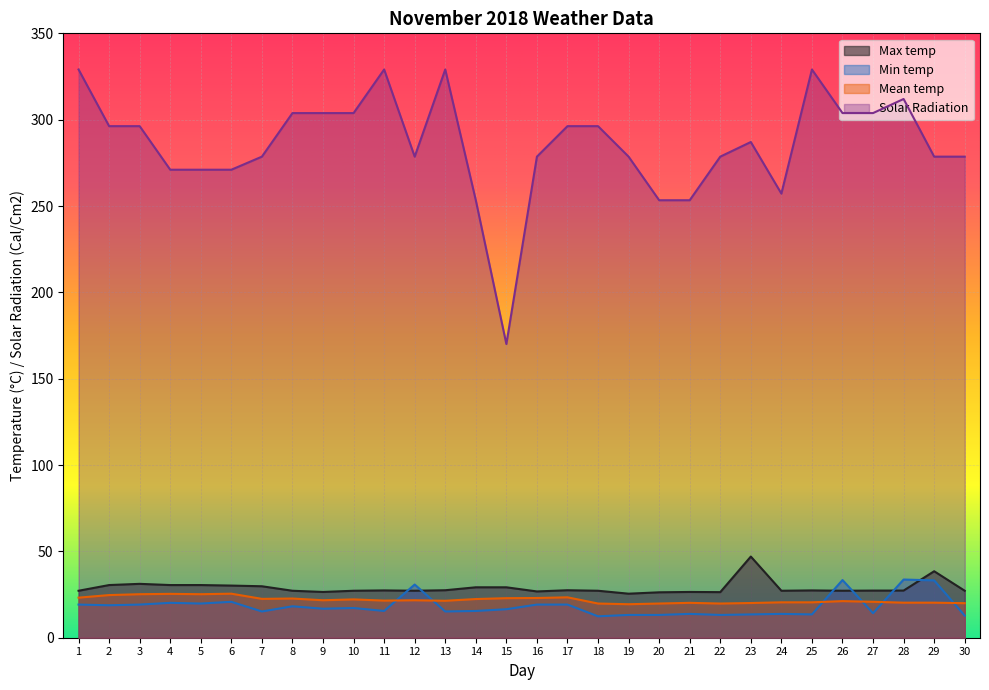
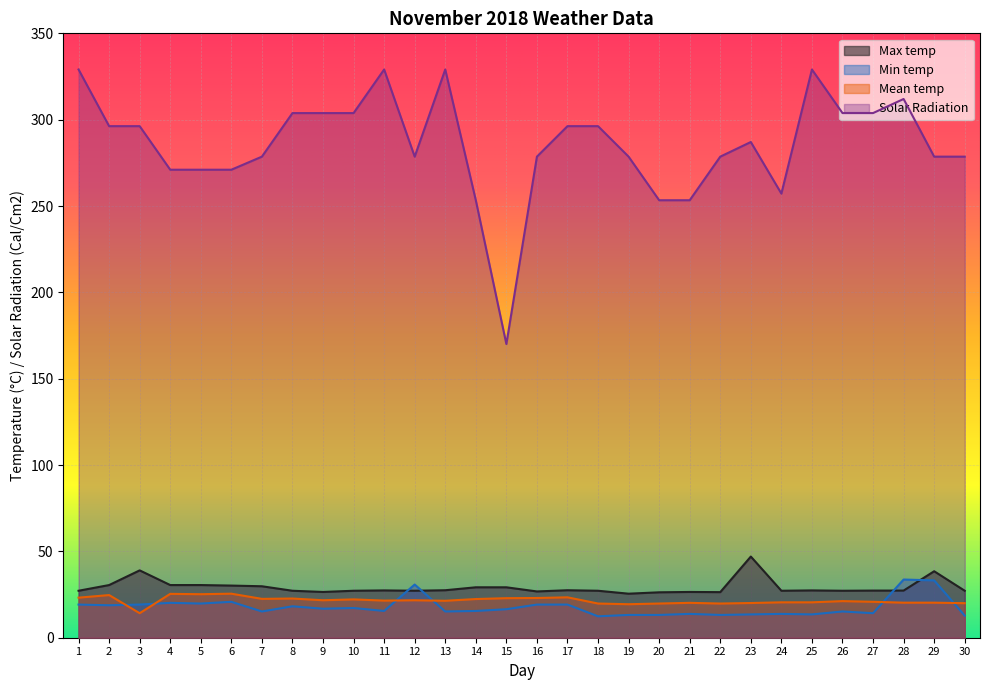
Max temp, 3: 31 -> 39
Mean temp, 3: 25 -> 14
Min temp, 26: 33 -> 15
